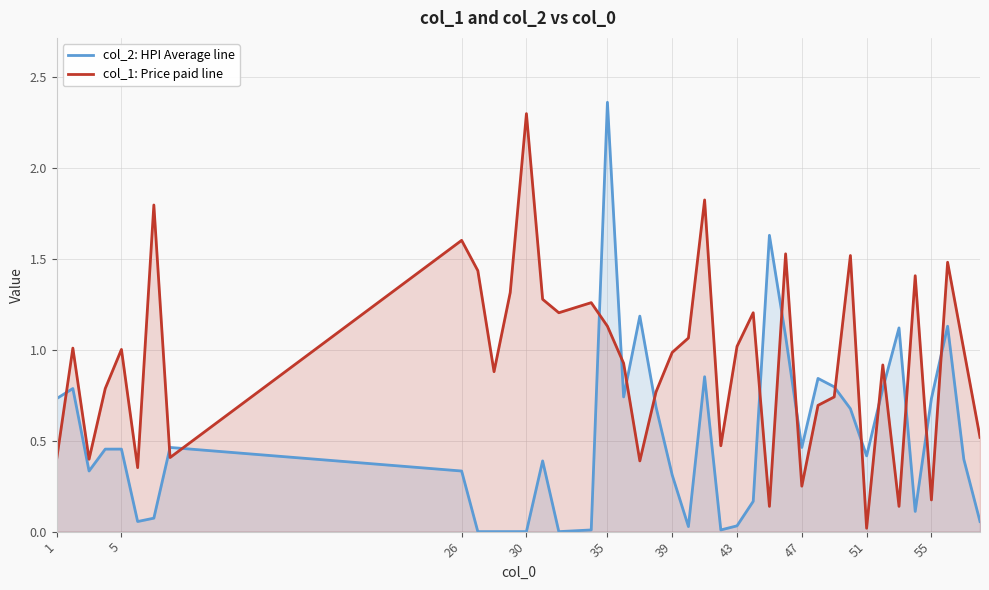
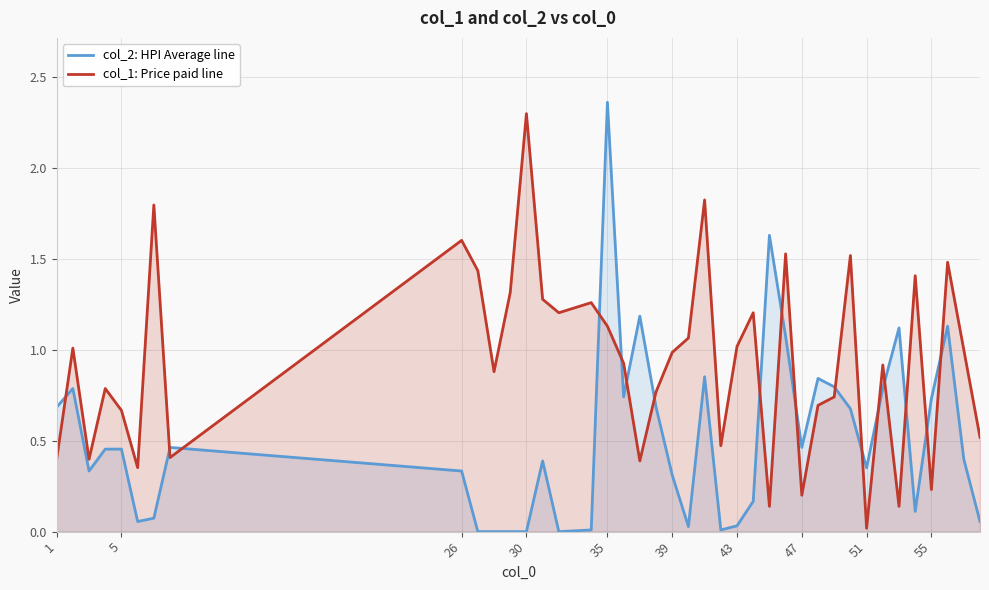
col_2: HPI Average line, 1: 0.73 -> 0.68
col_1: Price paid line, 5: 1.00 -> 0.67
col_1: Price paid line, 47: 0.25 -> 0.20
col_2: HPI Average line, 51: 0.42 -> 0.35
col_1: Price paid line, 55: 0.17 -> 0.23
